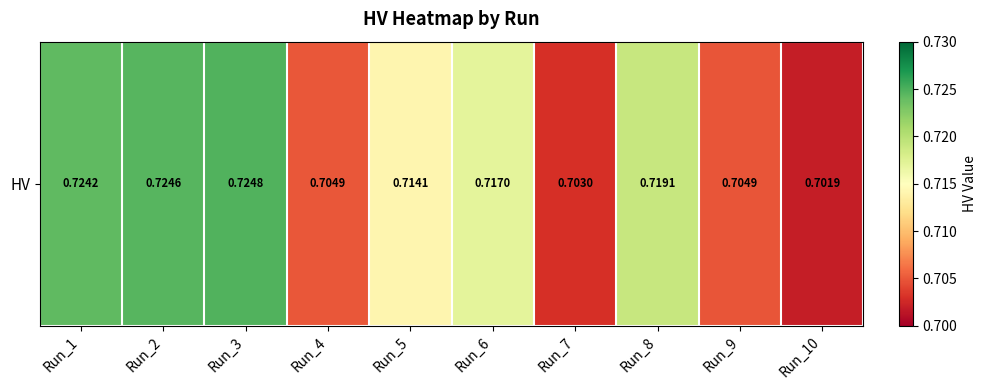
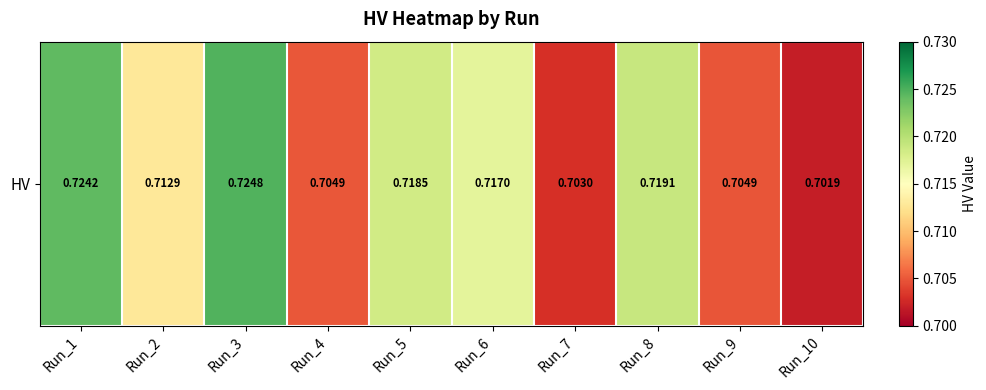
HV, Run_2: 0.7246 -> 0.7129
HV, Run_5: 0.7141 -> 0.7185
